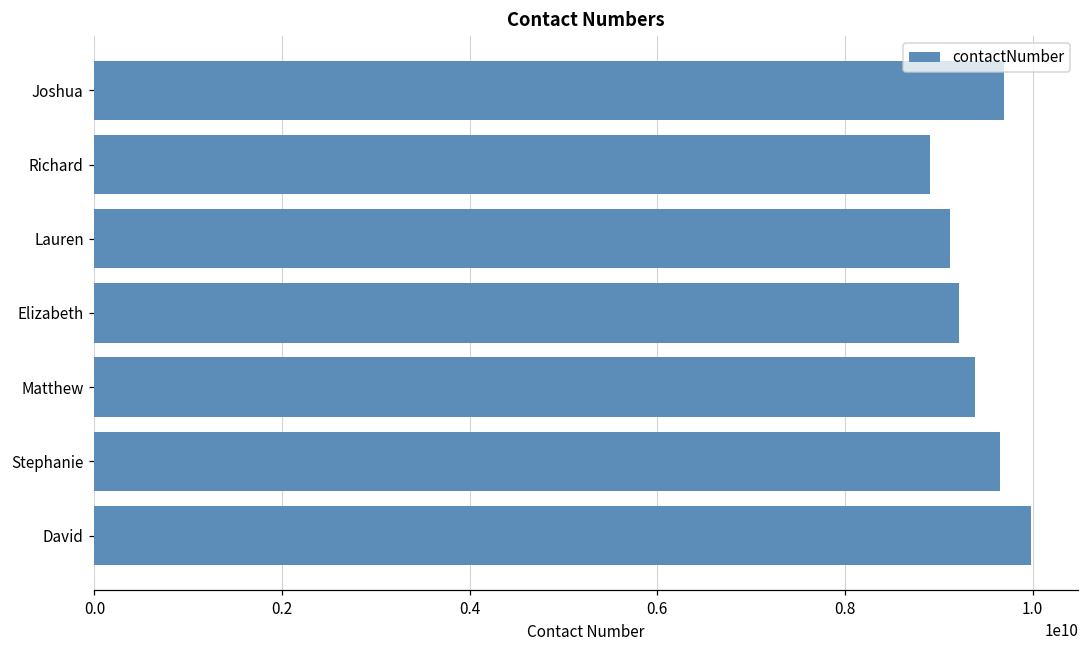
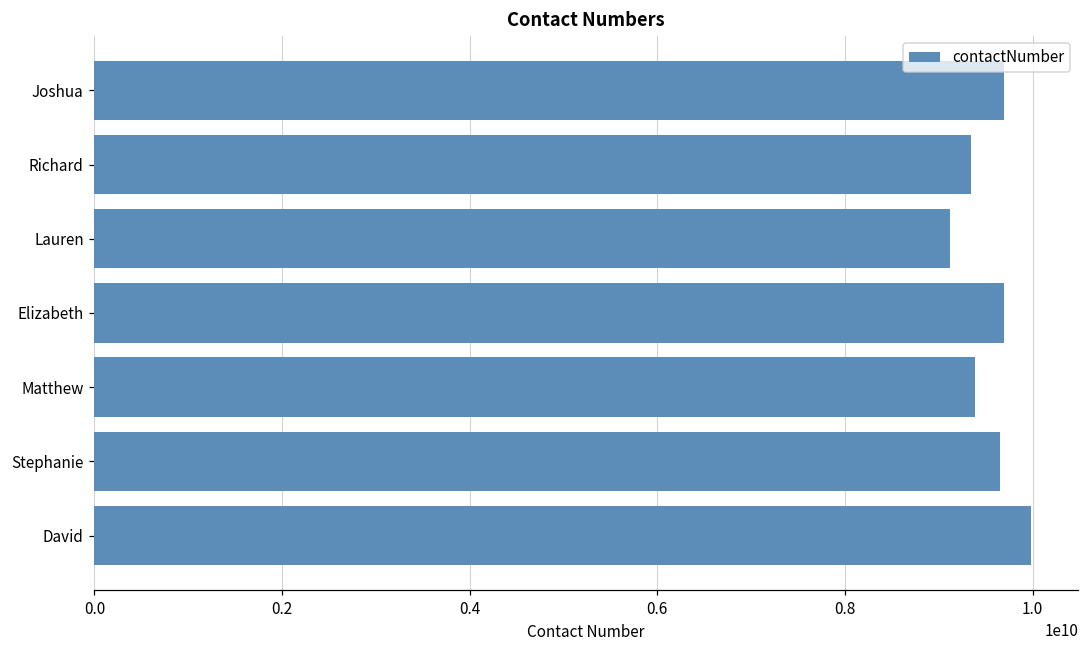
Richard: 8900000000 -> 9300000000
Elizabeth: 9200000000 -> 9700000000
